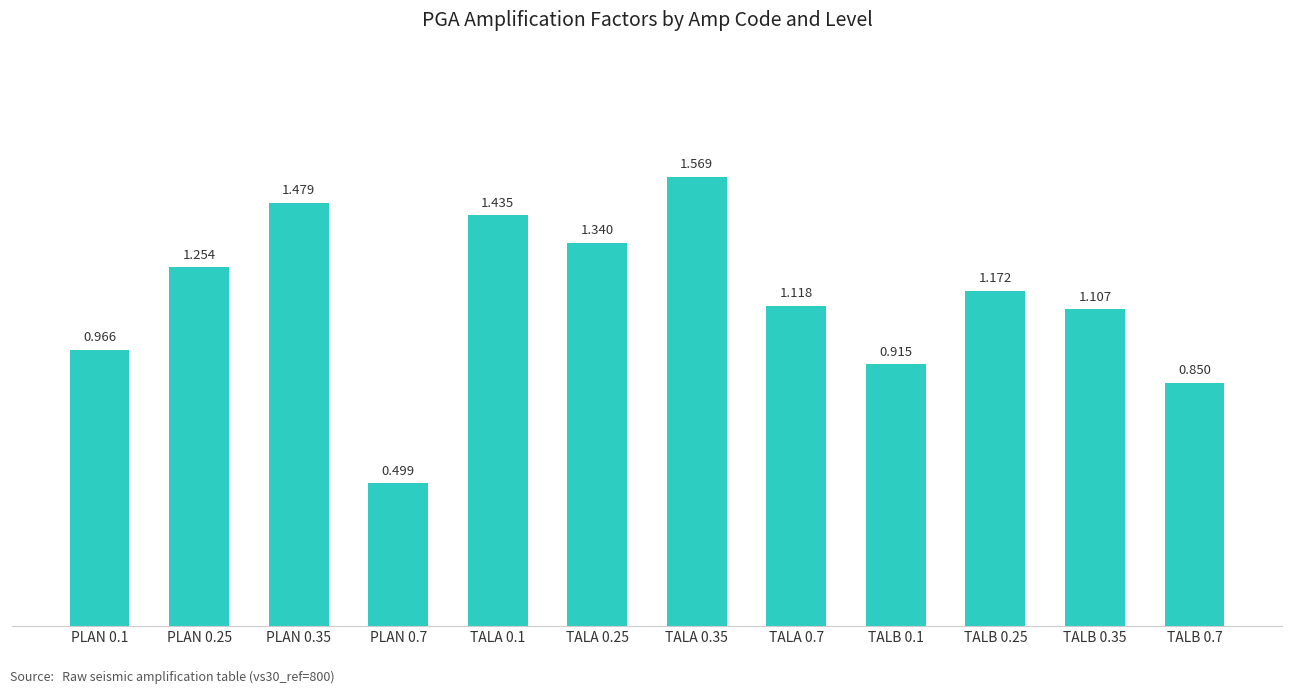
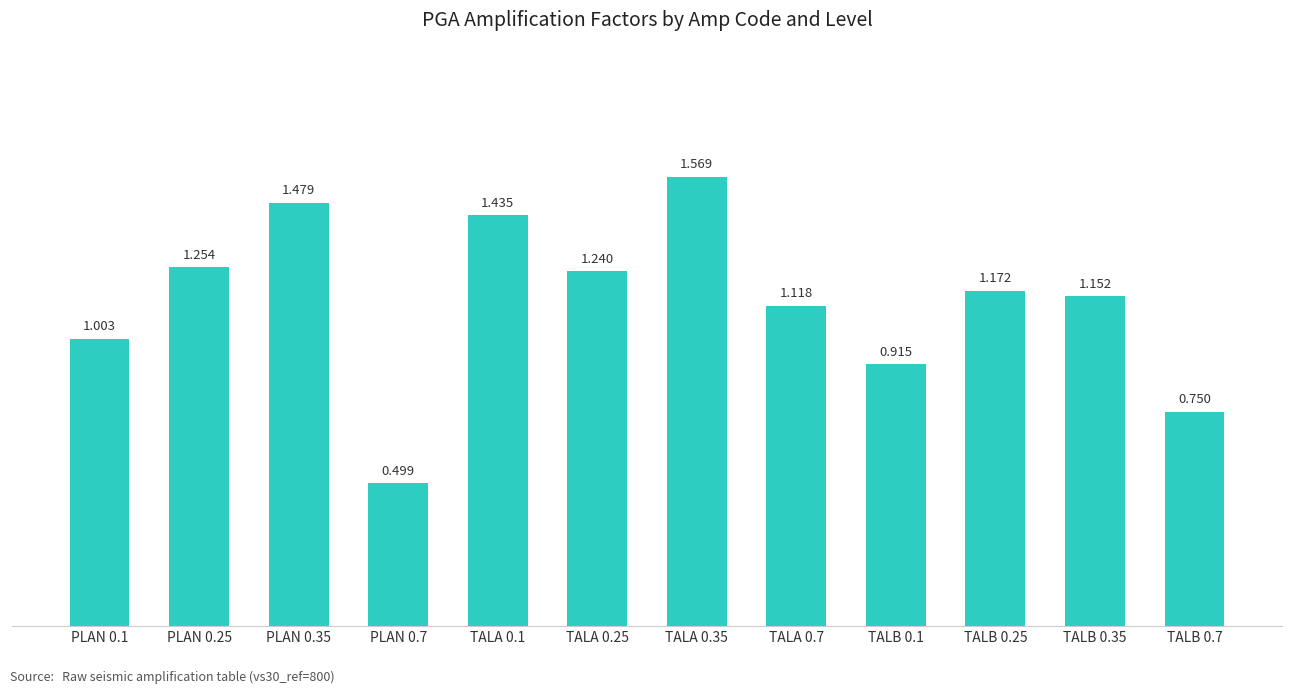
PLAN 0.1: 0.966 -> 1.003
TALA 0.25: 1.340 -> 1.240
TALB 0.35: 1.107 -> 1.152
TALB 0.7: 0.850 -> 0.750
